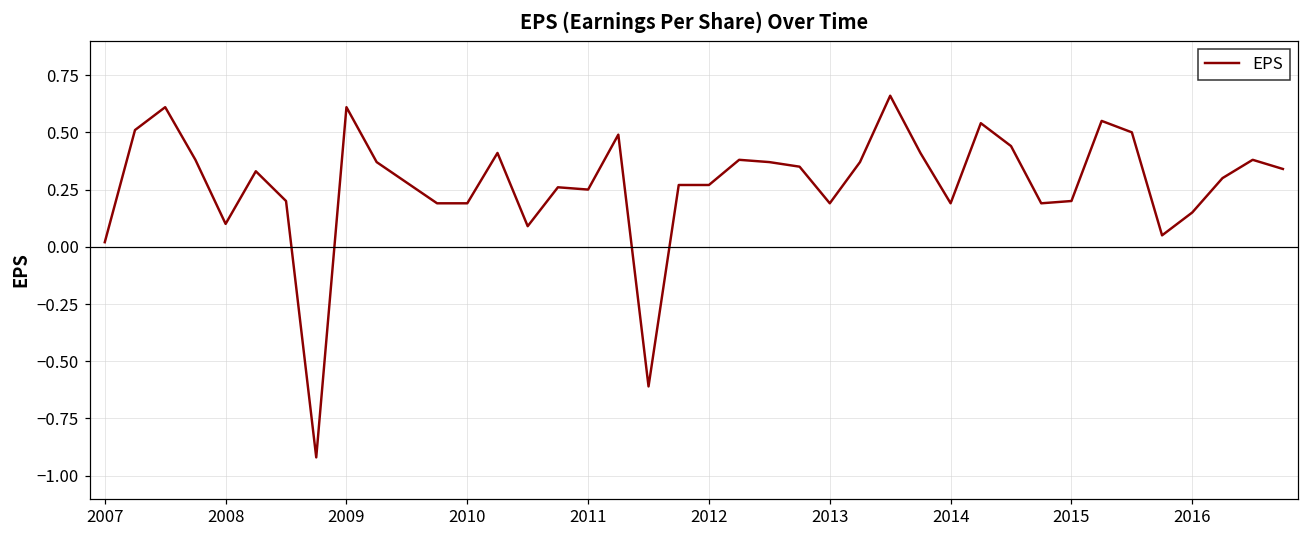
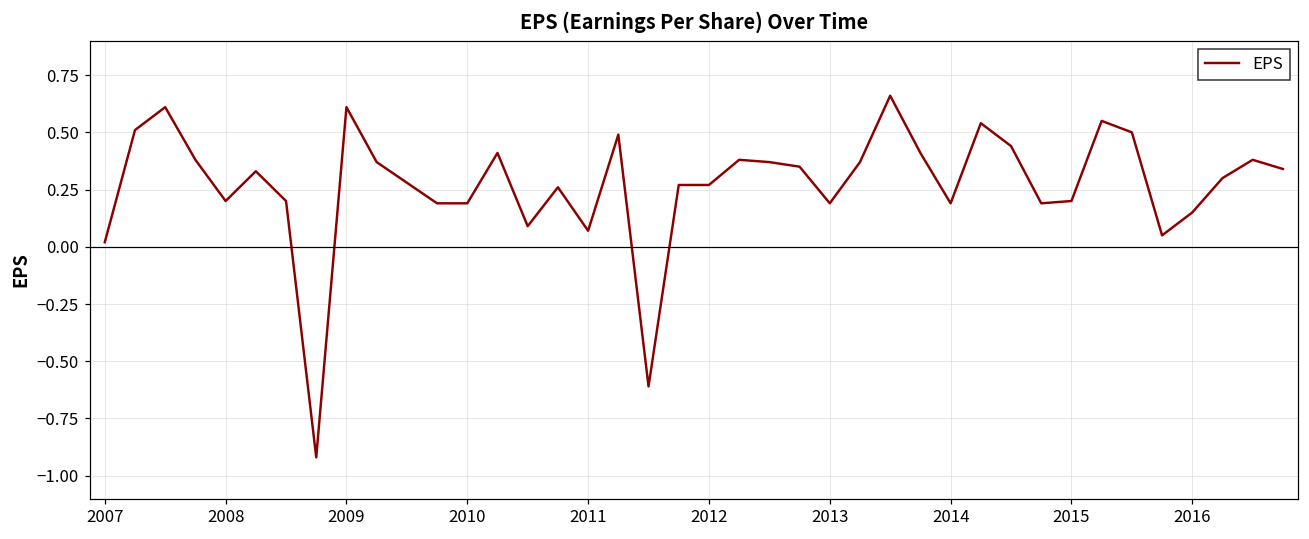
2008: 0.1 -> 0.2
2011: 0.25 -> 0.07
